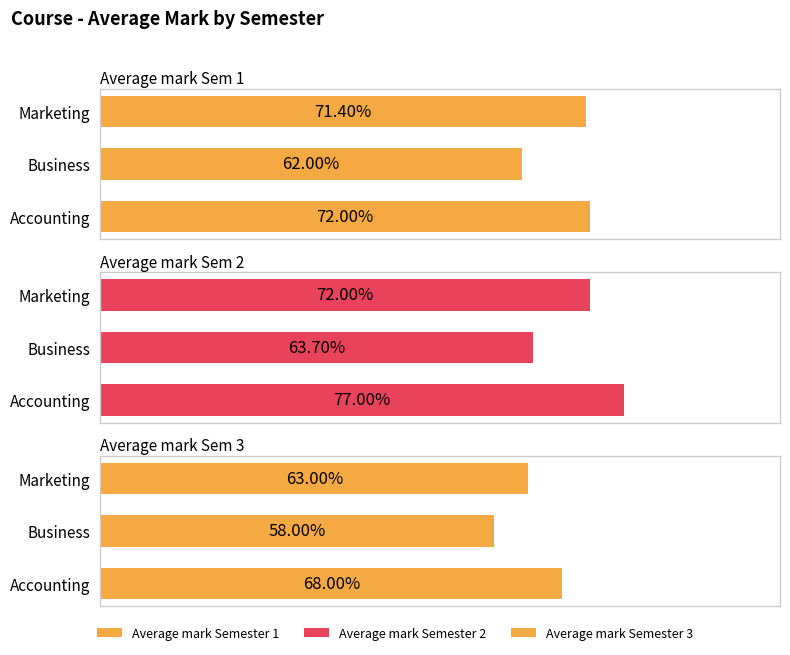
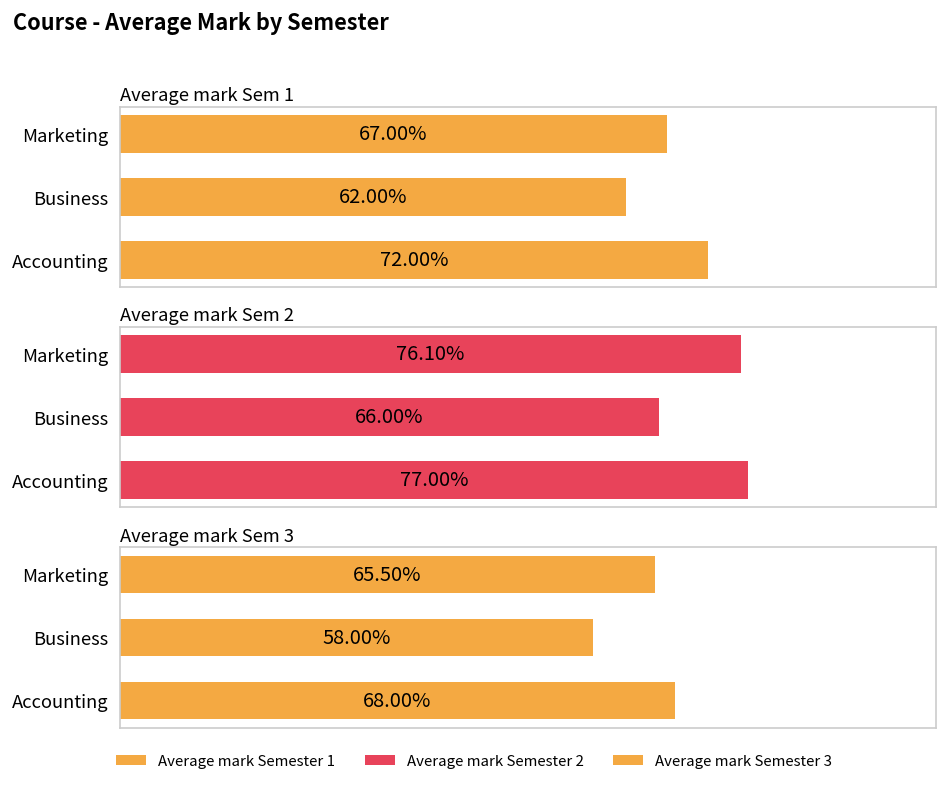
Average mark Sem 1, Marketing: 71.40% -> 67.00%
Average mark Sem 2, Marketing: 72.00% -> 76.10%
Average mark Sem 2, Business: 63.70% -> 66.00%
Average mark Sem 3, Marketing: 63.00% -> 65.50%
